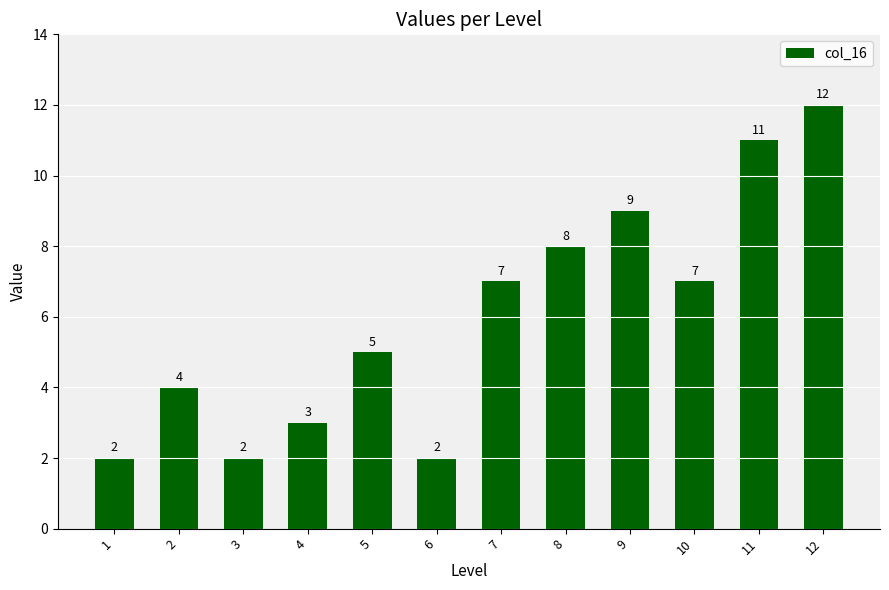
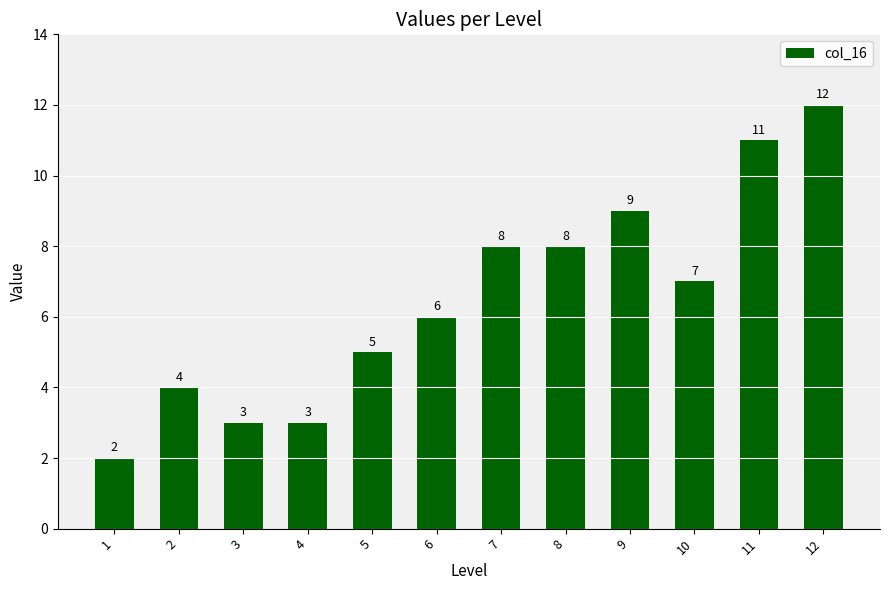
3: 2 -> 3
6: 2 -> 6
7: 7 -> 8
